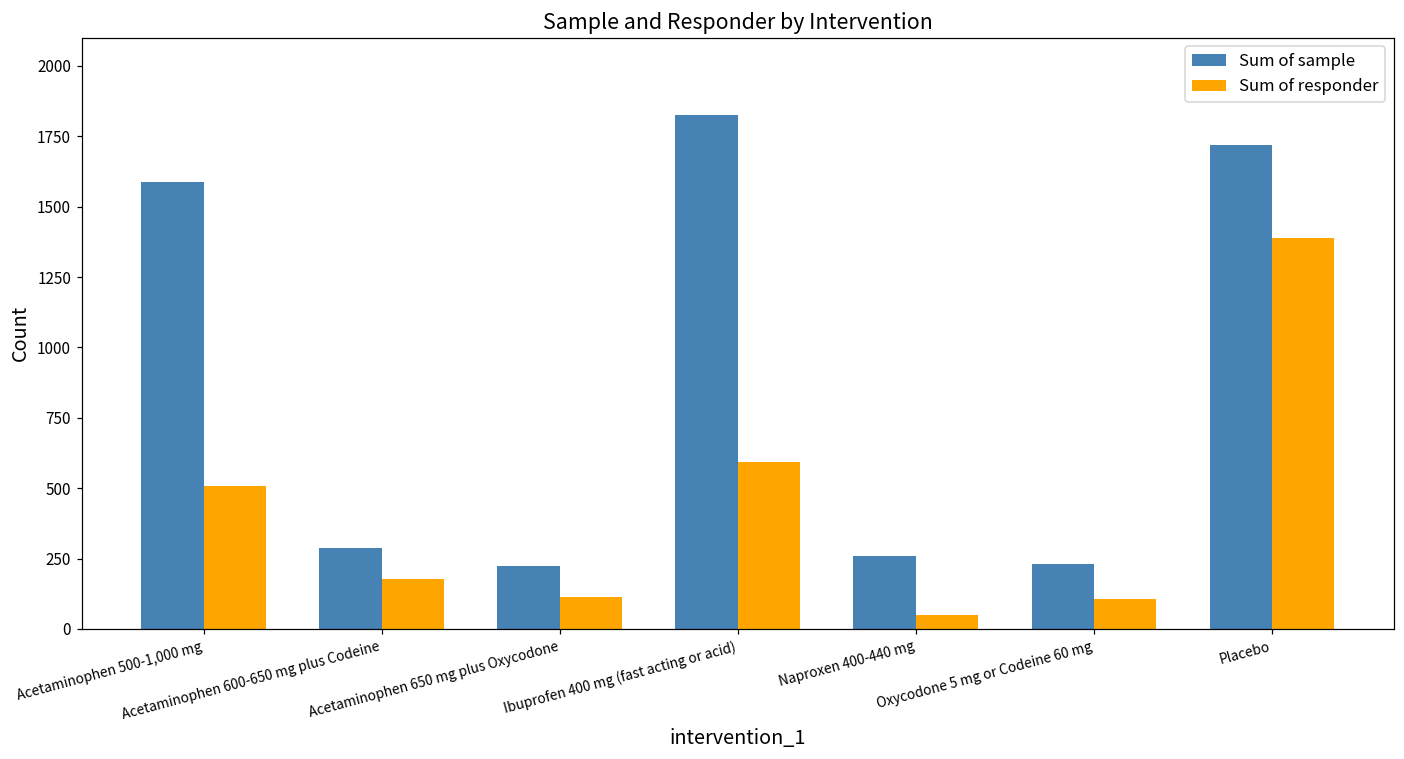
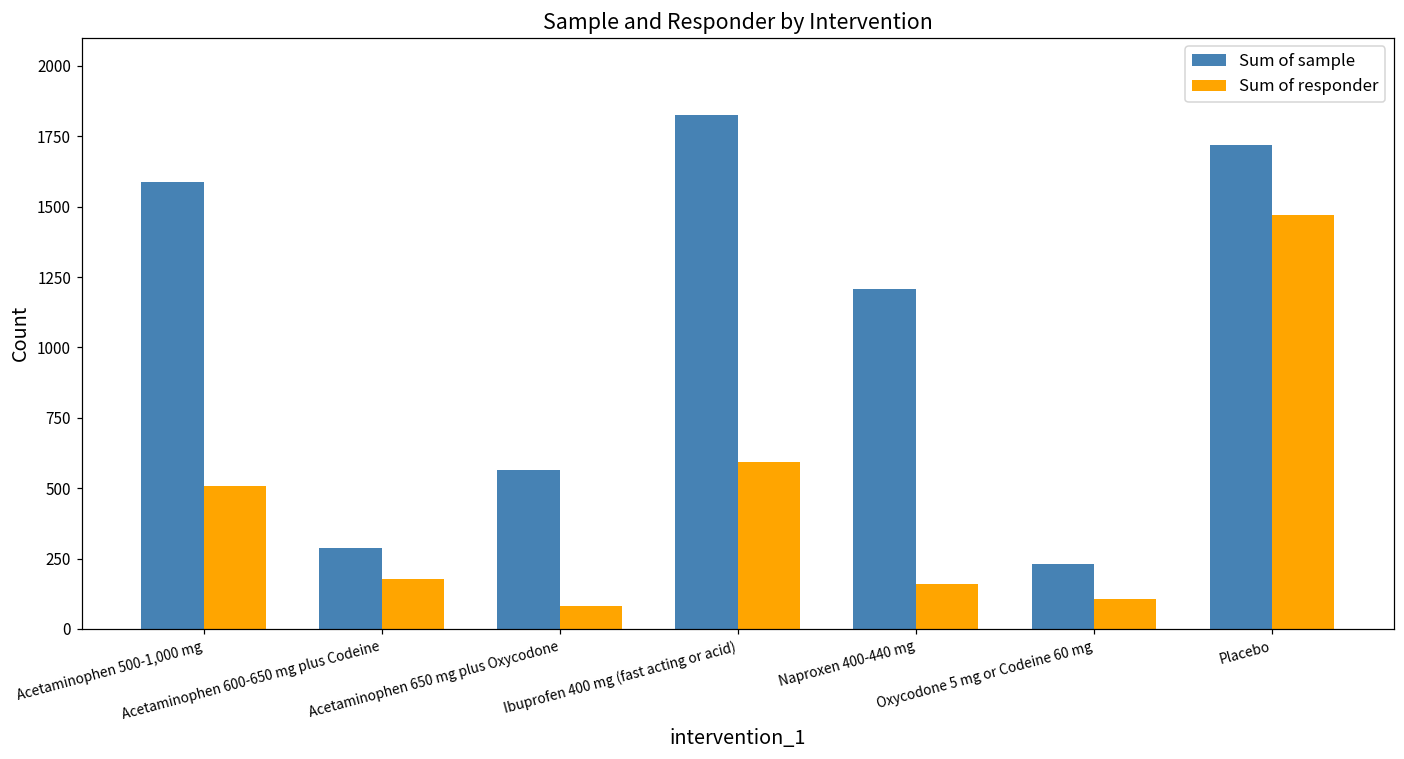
Sum of sample, Acetaminophen 650 mg plus Oxycodone: 220 -> 570
Sum of responder, Acetaminophen 650 mg plus Oxycodone: 110 -> 80
Sum of sample, Naproxen 400-440 mg: 260 -> 1210
Sum of responder, Naproxen 400-440 mg: 50 -> 160
Sum of responder, Placebo: 1390 -> 1470
